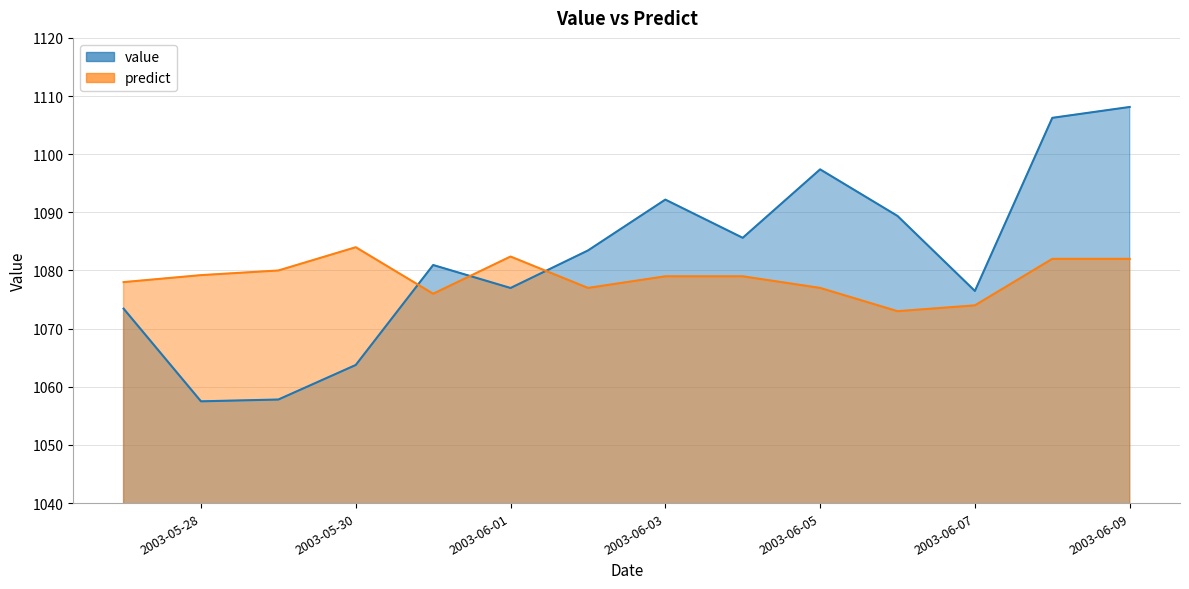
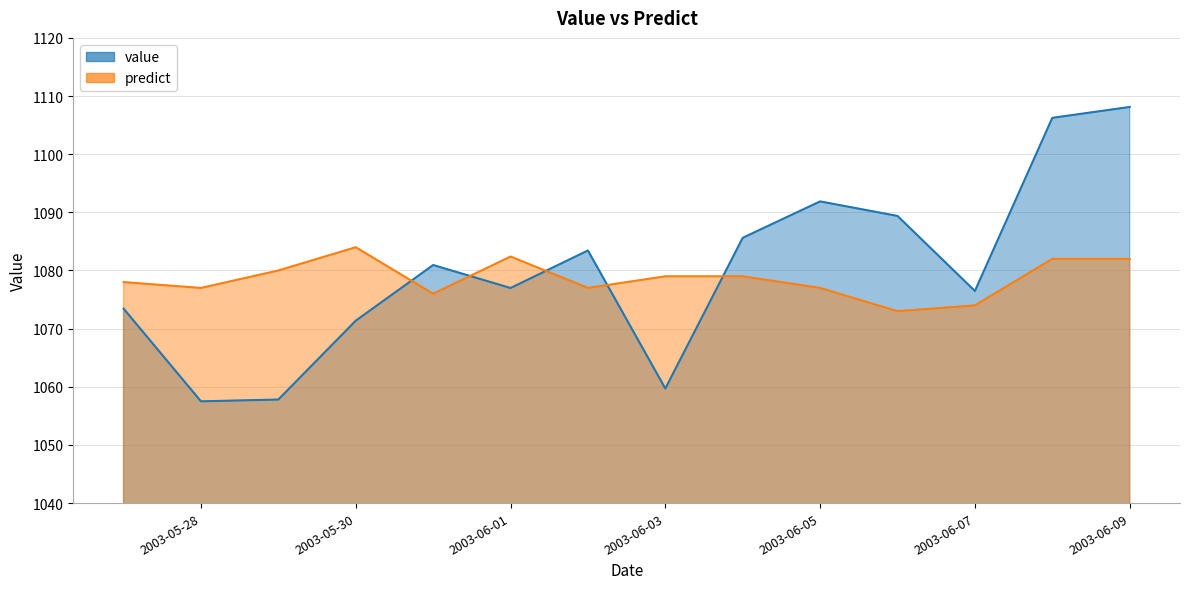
predict, 2003-05-28: 1079 -> 1077
value, 2003-05-30: 1064 -> 1071
value, 2003-06-03: 1092 -> 1060
value, 2003-06-05: 1097 -> 1092
